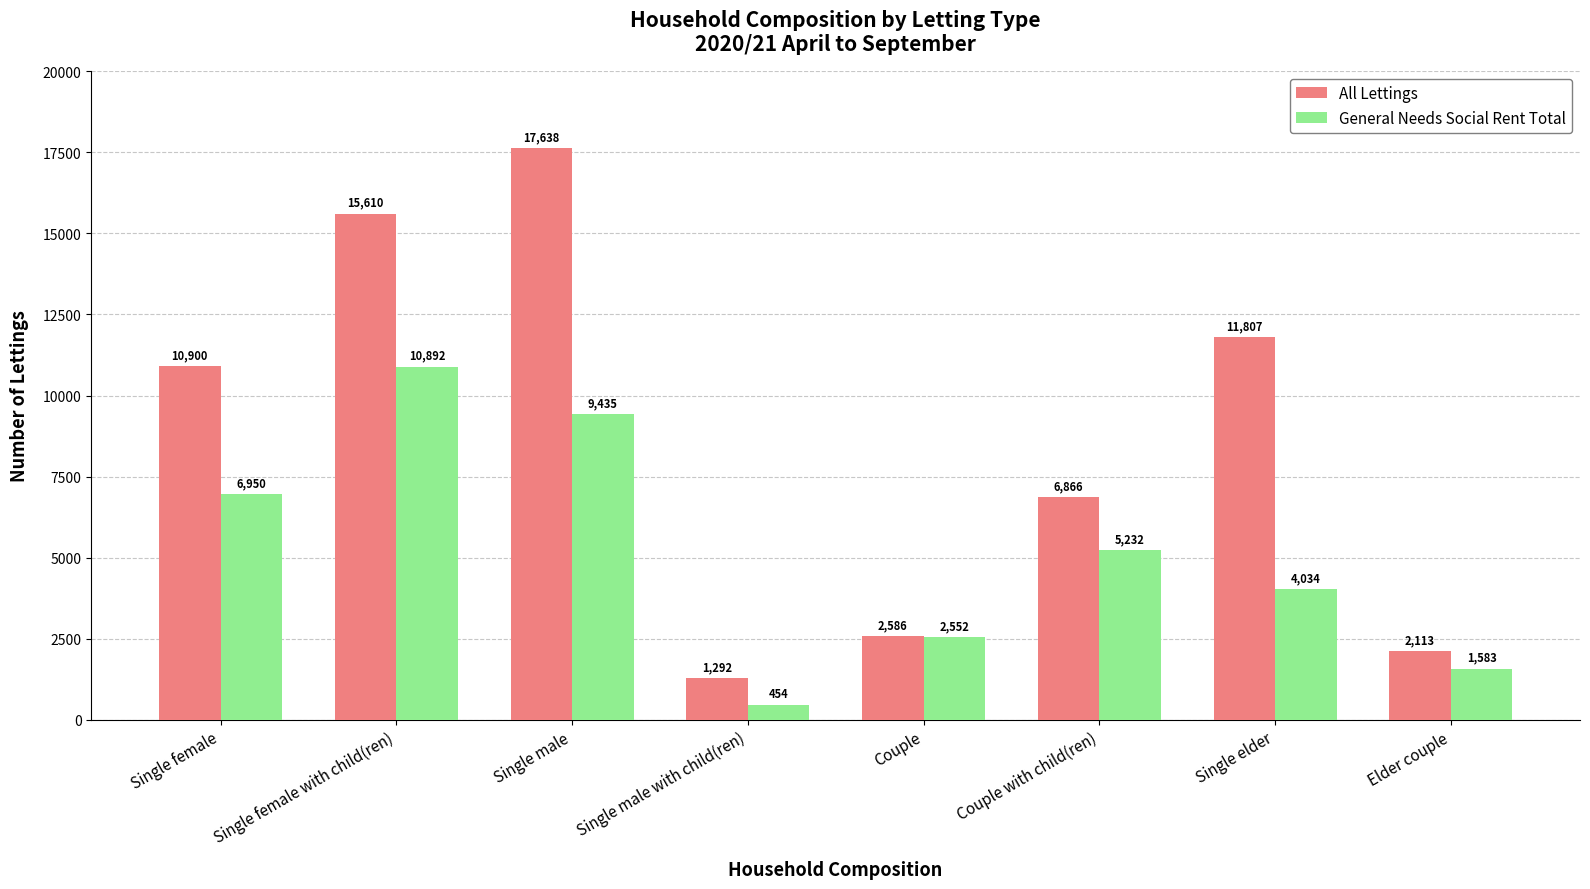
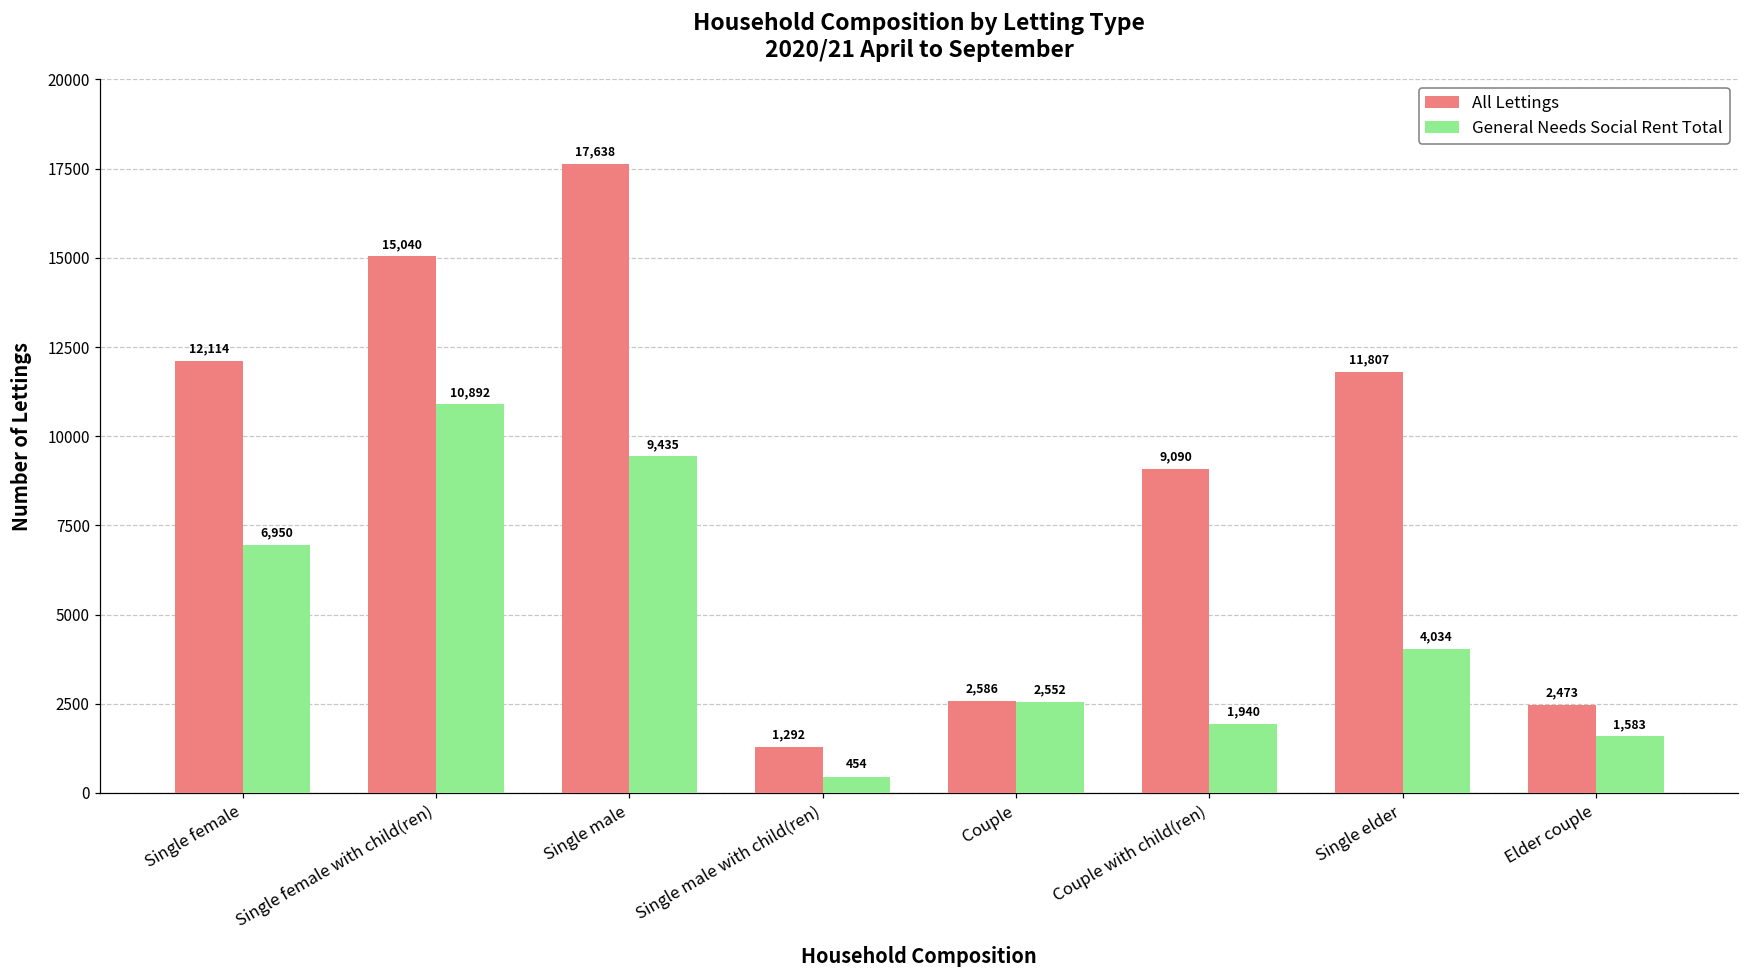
All Lettings, Single female: 10,900 -> 12,114
All Lettings, Single female with child(ren): 15,610 -> 15,040
All Lettings, Couple with child(ren): 6,866 -> 9,090
General Needs Social Rent Total, Couple with child(ren): 5,232 -> 1,940
All Lettings, Elder couple: 2,113 -> 2,473
